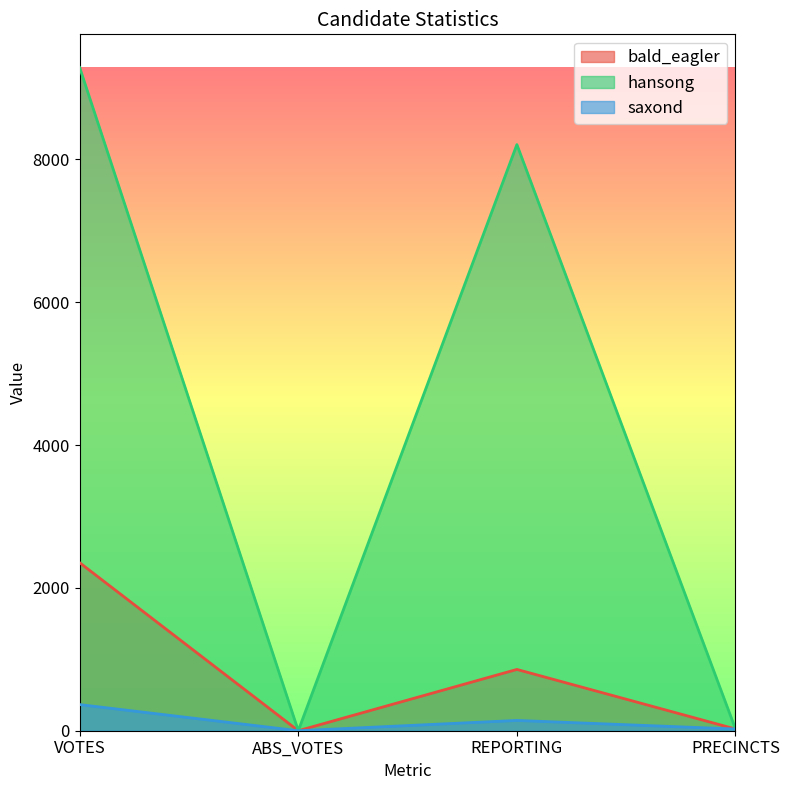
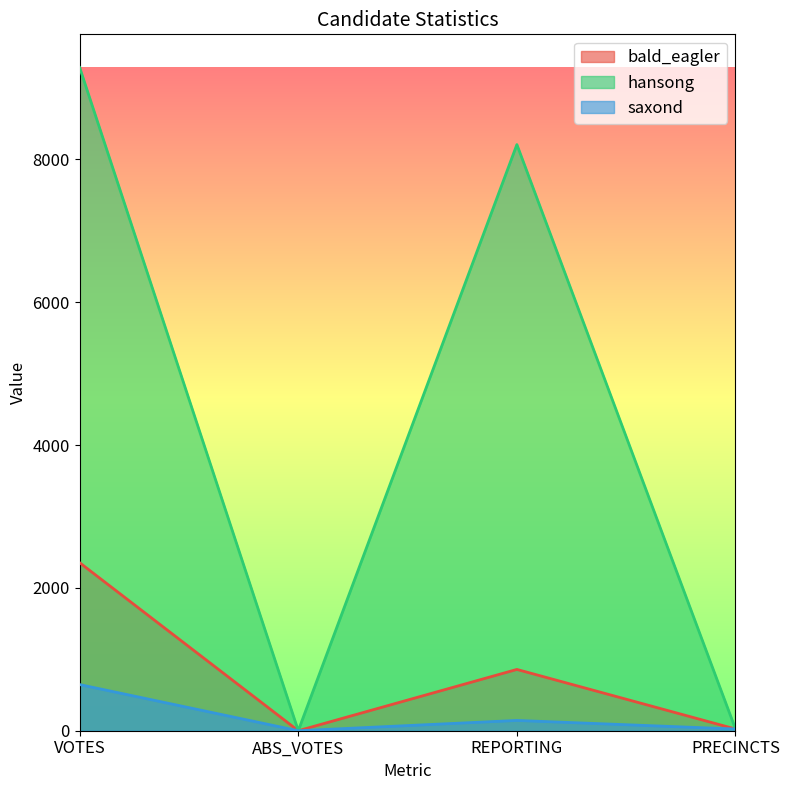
saxond, VOTES: 400 -> 600
